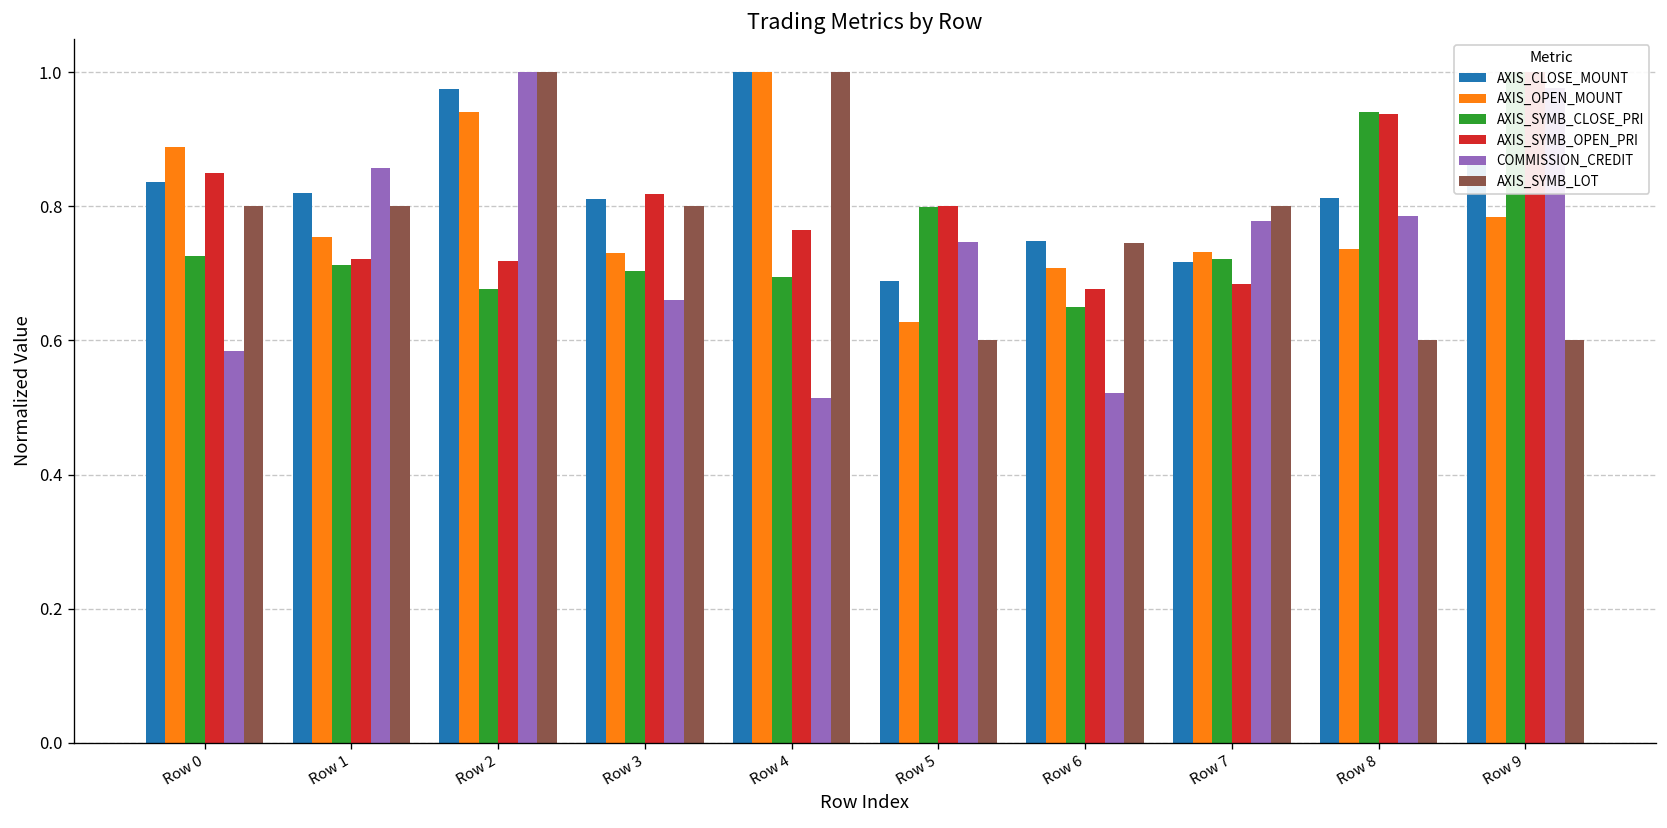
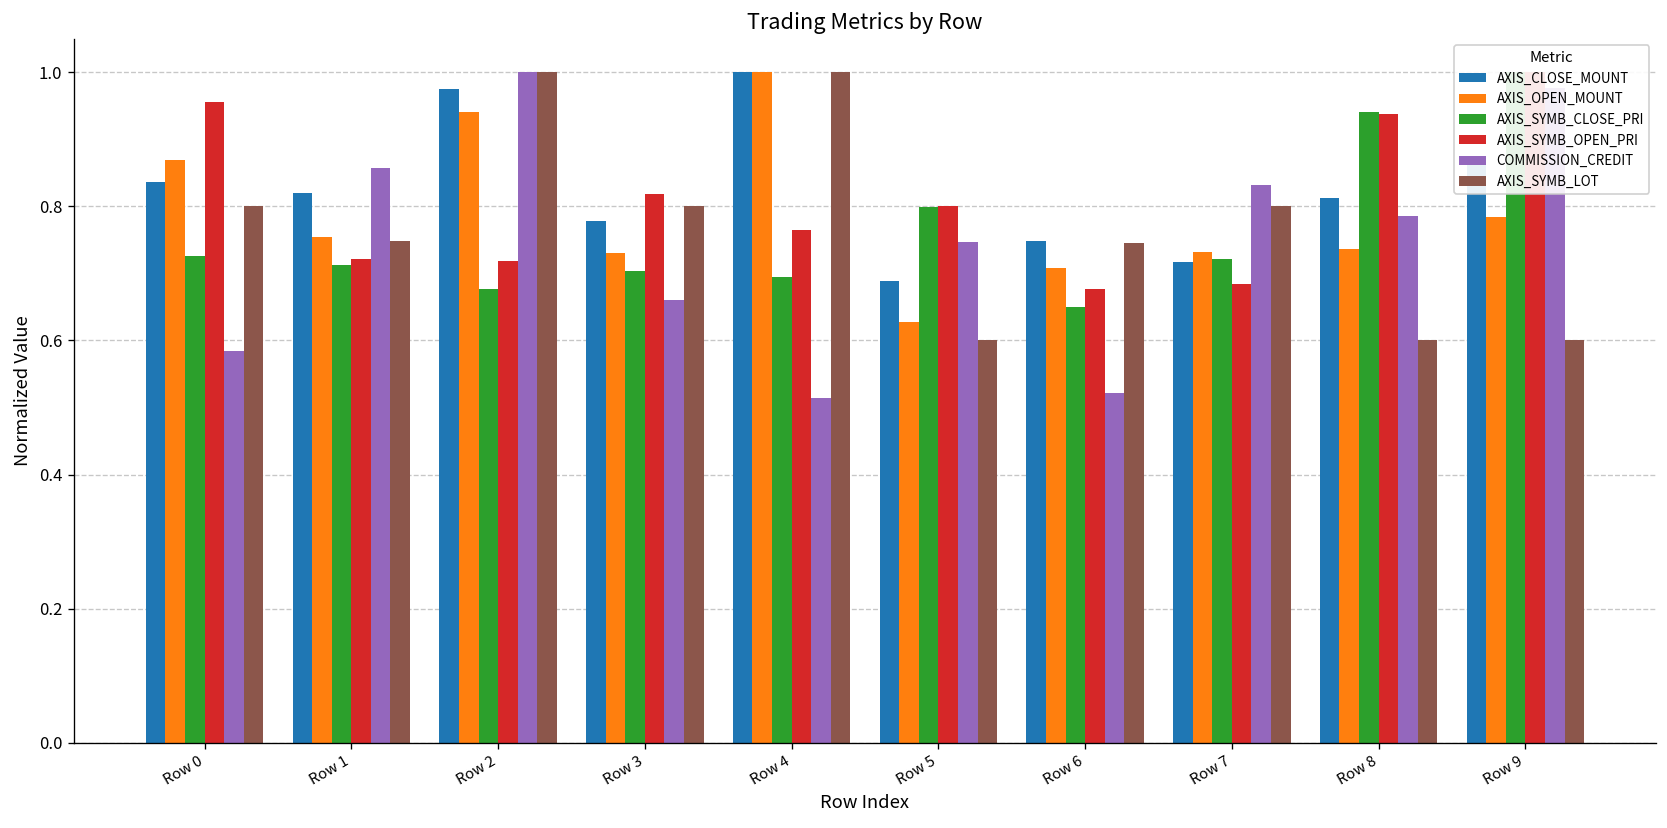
AXIS_OPEN_MOUNT, Row 0: 0.89 -> 0.87
AXIS_SYMB_OPEN_PRI, Row 0: 0.85 -> 0.96
AXIS_SYMB_LOT, Row 1: 0.80 -> 0.75
AXIS_CLOSE_MOUNT, Row 3: 0.81 -> 0.78
COMMISSION_CREDIT, Row 7: 0.78 -> 0.83
